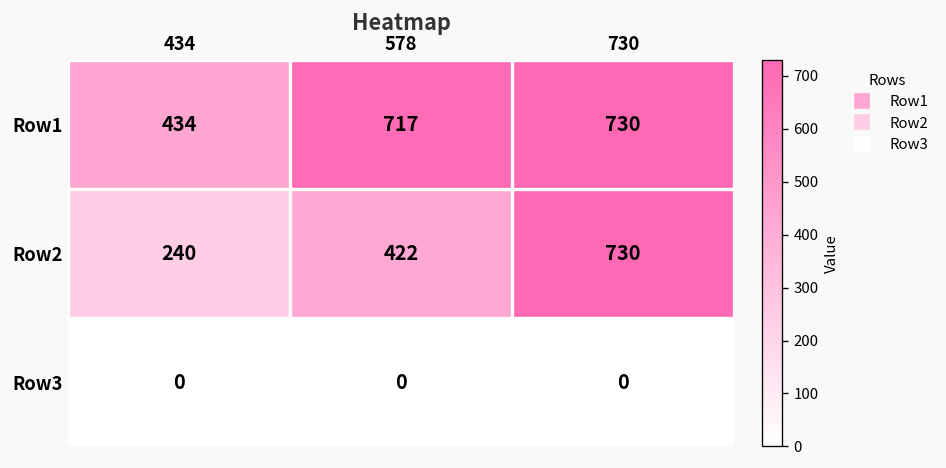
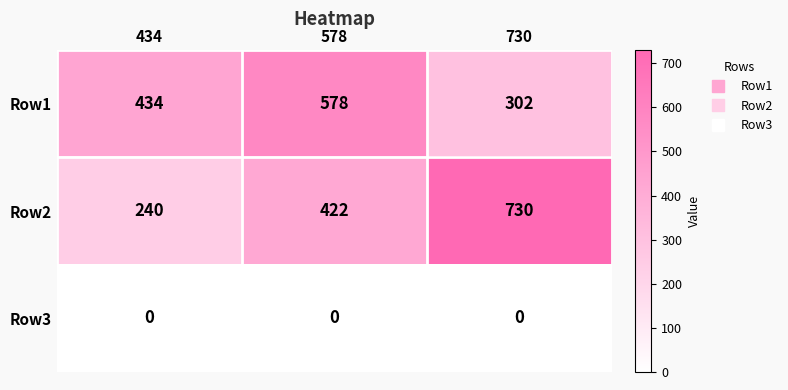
Row1, 578: 717 -> 578
Row1, 730: 730 -> 302
